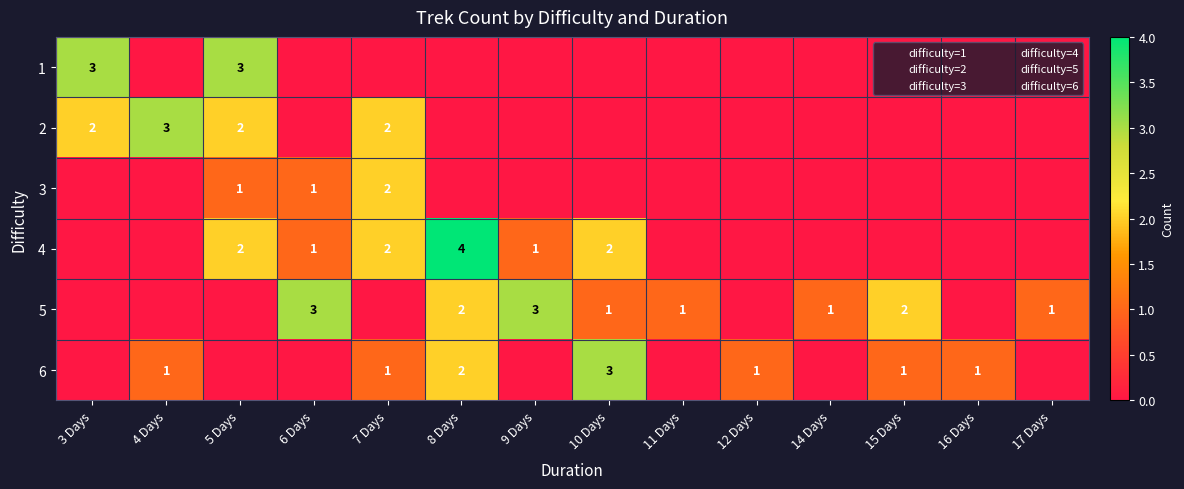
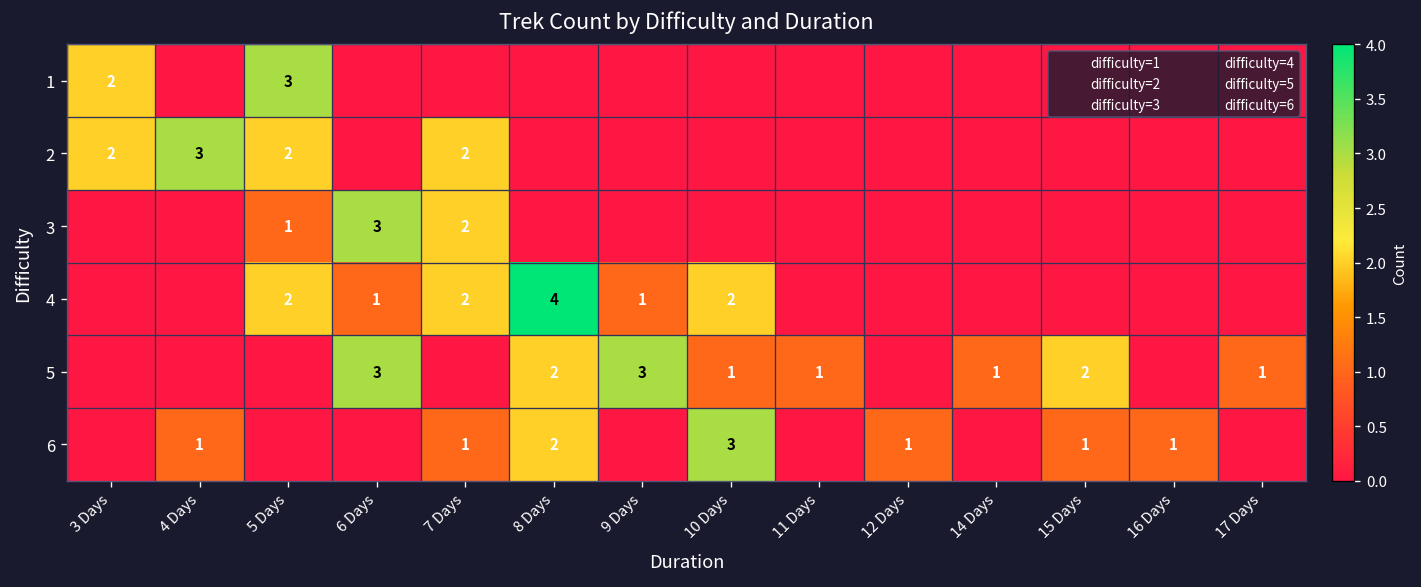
1, 3 Days: 3 -> 2
3, 6 Days: 1 -> 3
